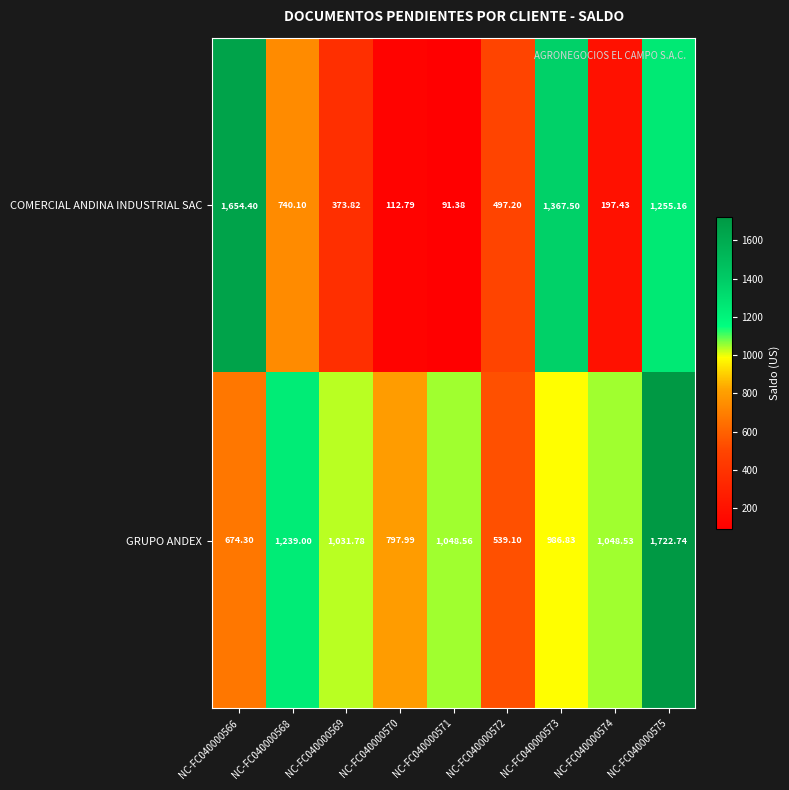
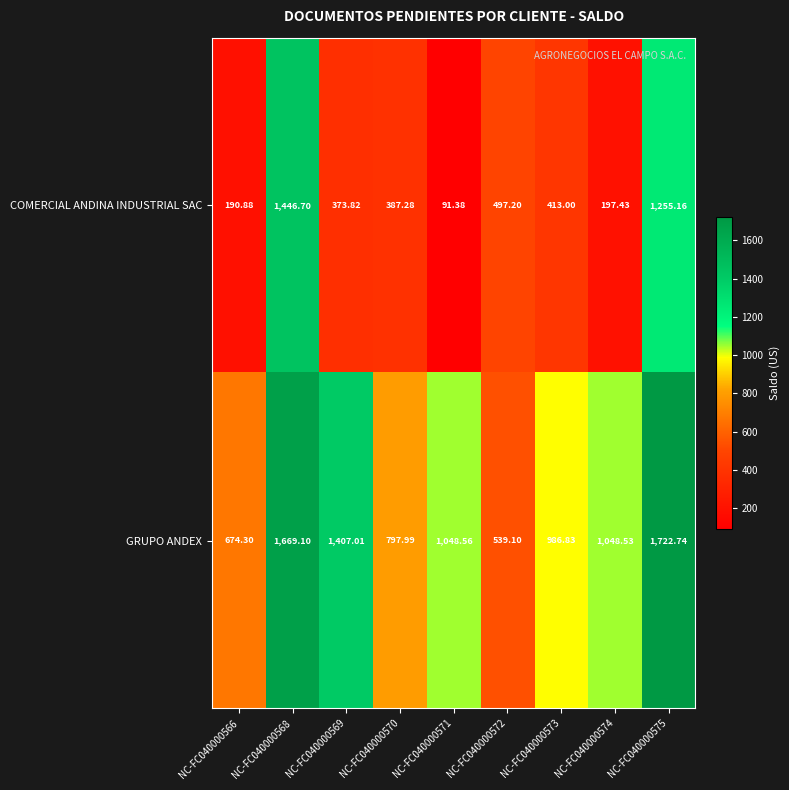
COMERCIAL ANDINA INDUSTRIAL SAC, NC-FC040000566: 1,654.40 -> 190.88
COMERCIAL ANDINA INDUSTRIAL SAC, NC-FC040000568: 740.10 -> 1,446.70
COMERCIAL ANDINA INDUSTRIAL SAC, NC-FC040000570: 112.79 -> 387.28
COMERCIAL ANDINA INDUSTRIAL SAC, NC-FC040000573: 1,367.50 -> 413.00
GRUPO ANDEX, NC-FC040000568: 1,239.00 -> 1,669.10
GRUPO ANDEX, NC-FC040000569: 1,031.78 -> 1,407.01
